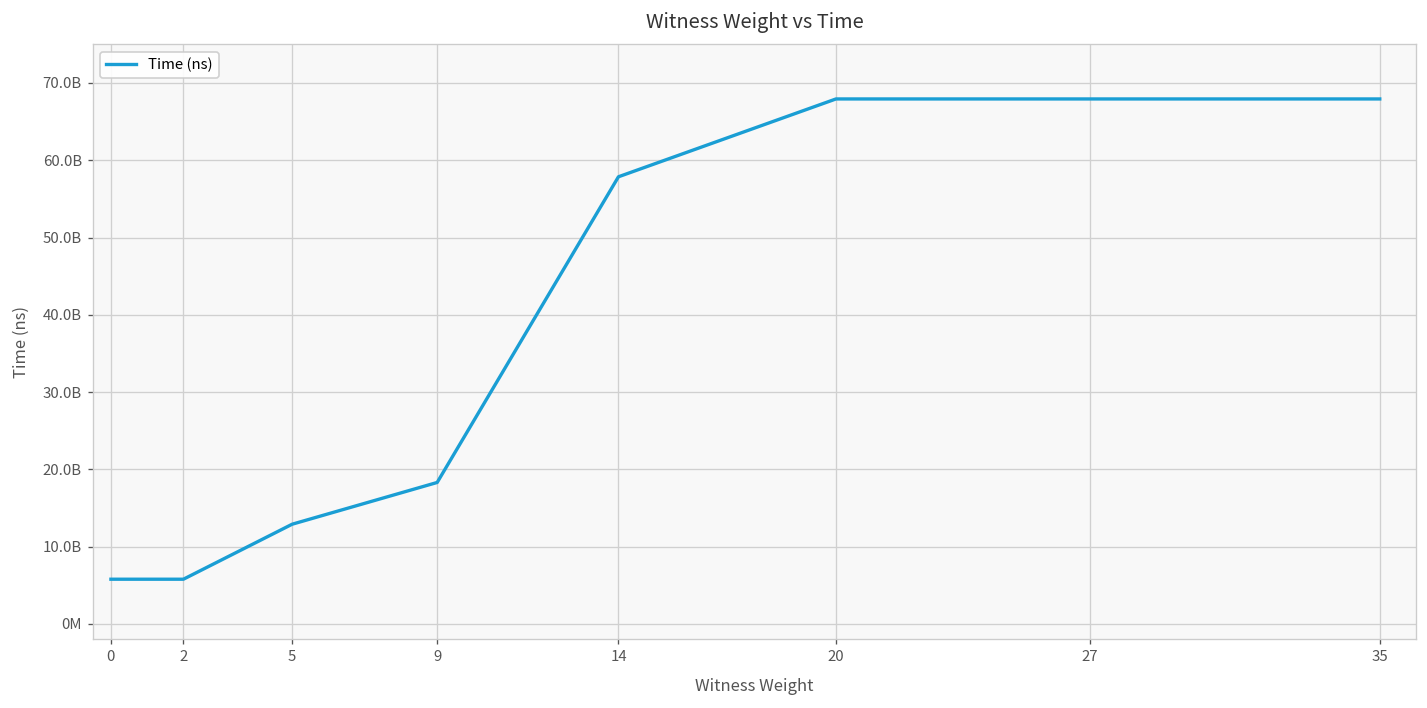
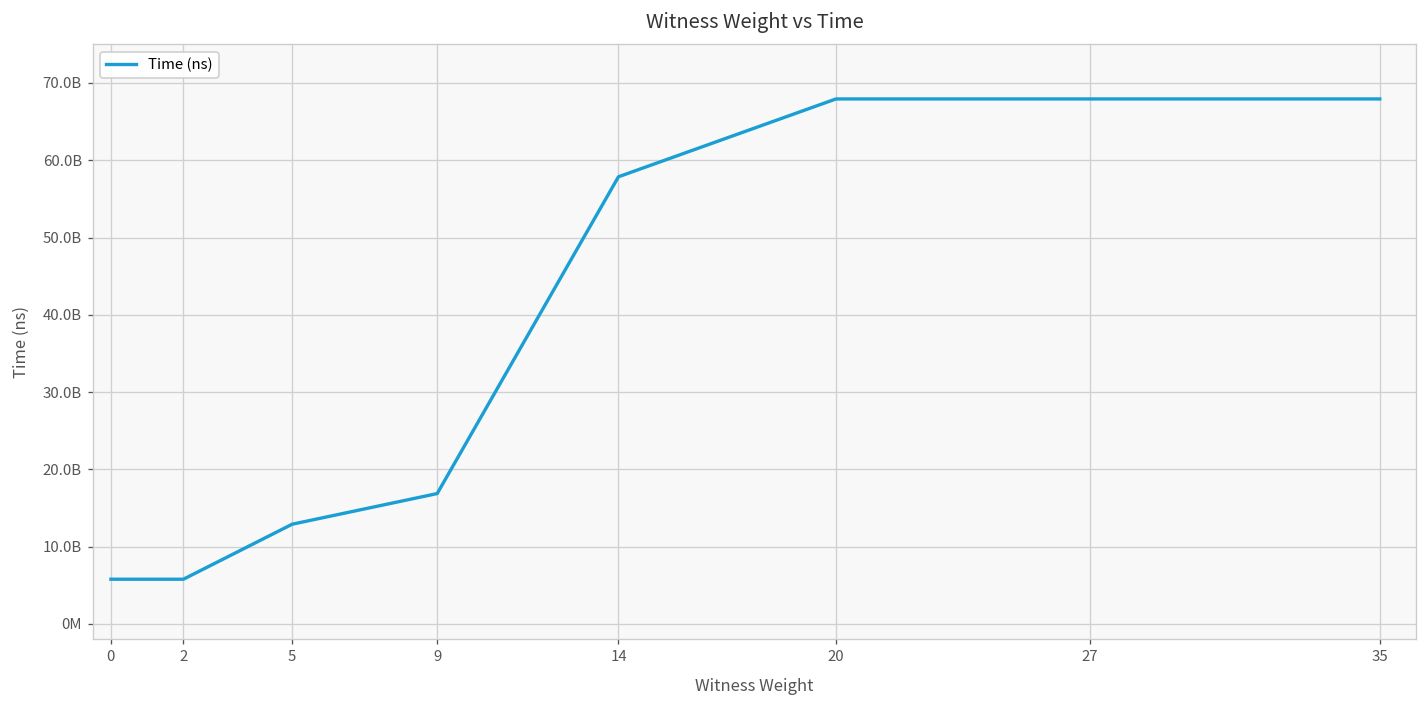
9: 18000000000 -> 17000000000
